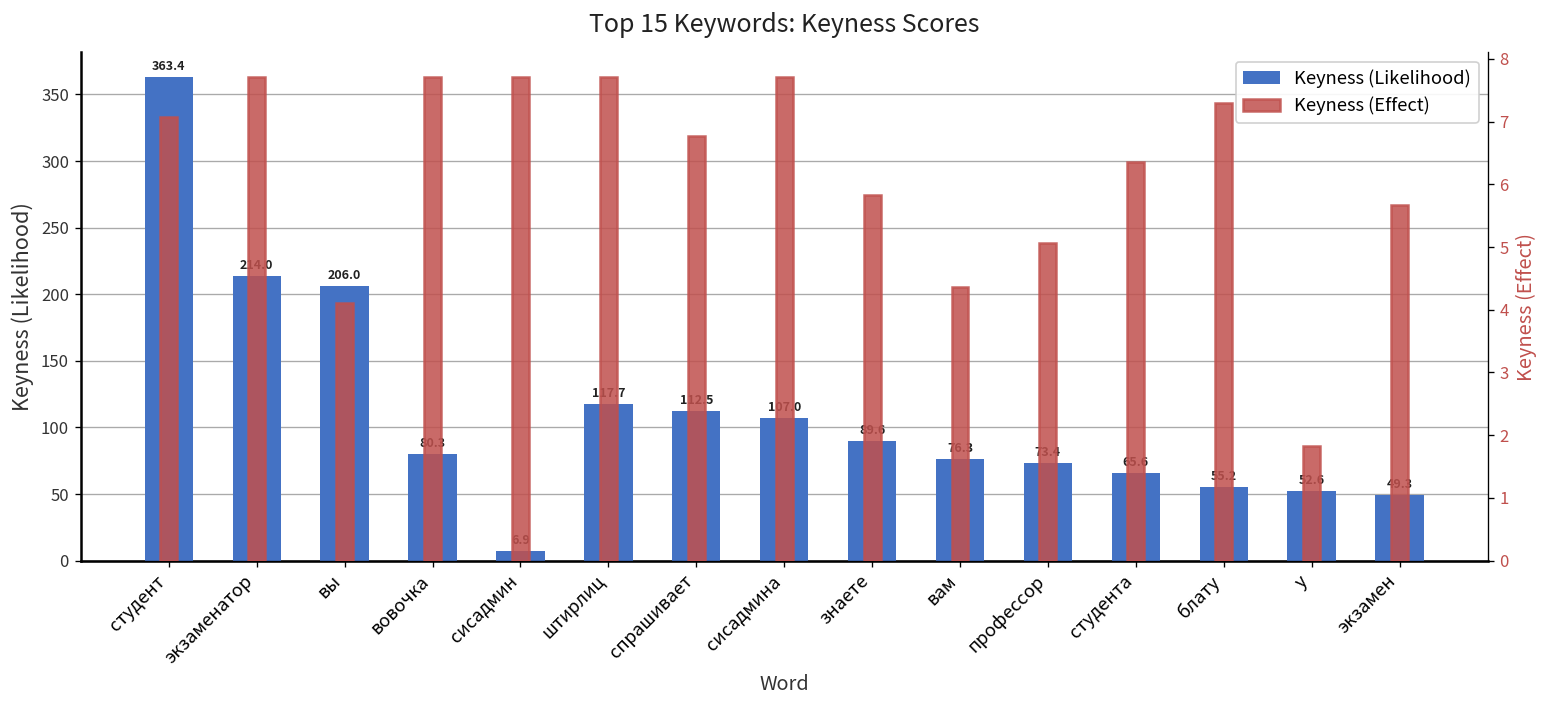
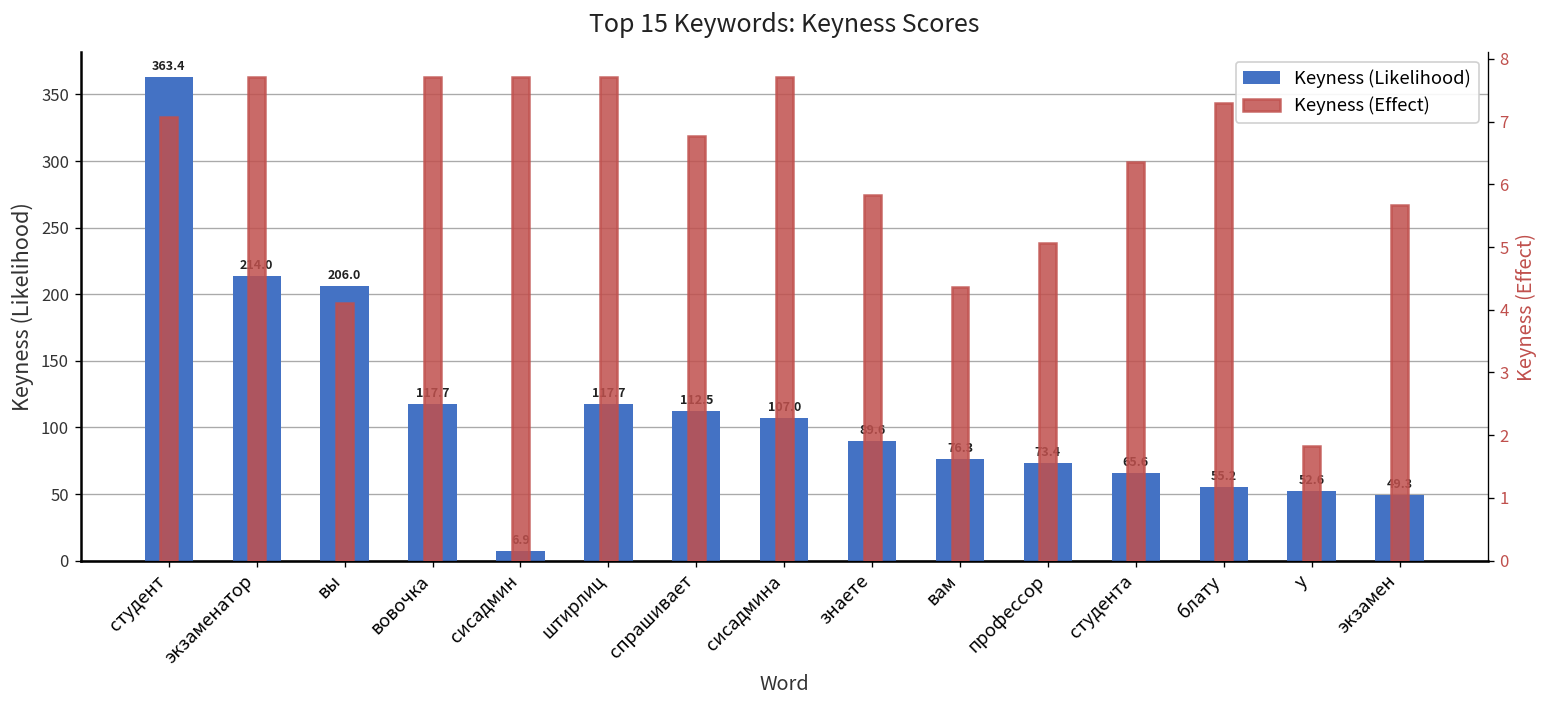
Keyness (Likelihood), вовочка: 80.3 -> 117.7
